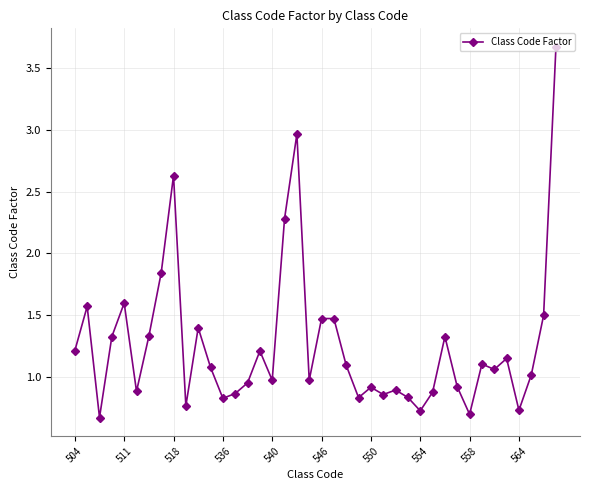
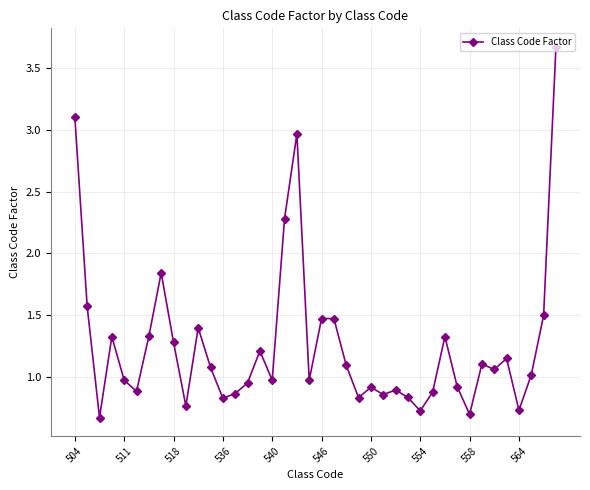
504: 1.21 -> 3.11
511: 1.60 -> 0.98
518: 2.63 -> 1.28
